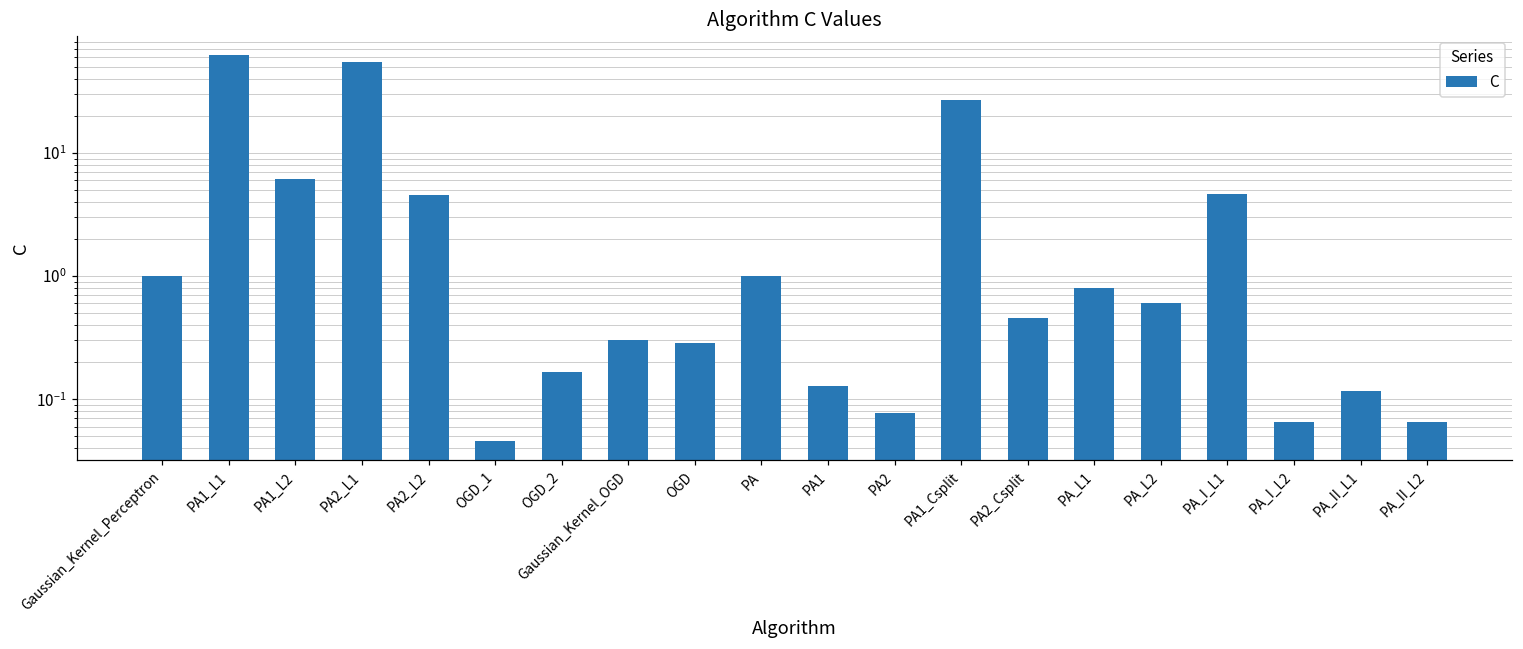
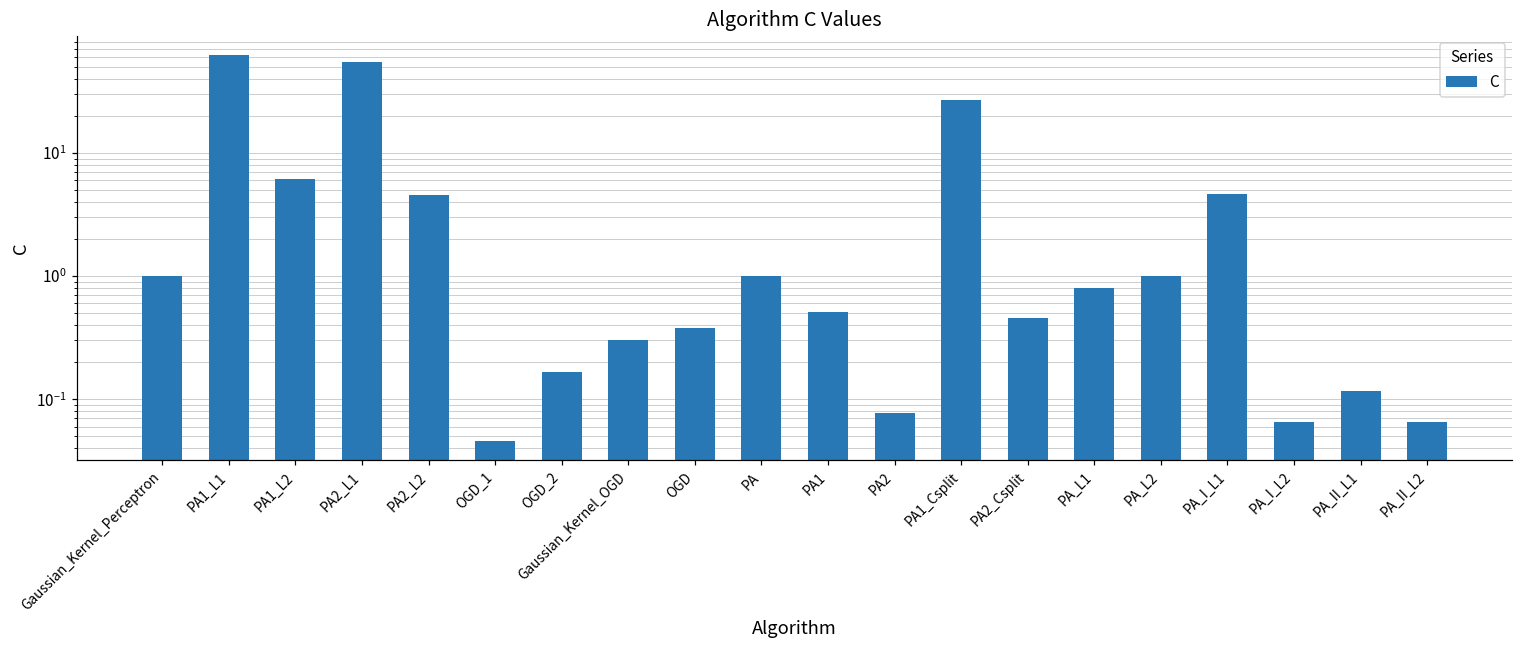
OGD: 0.28 -> 0.38
PA1: 0.13 -> 0.5
PA_L2: 0.6 -> 1.0
